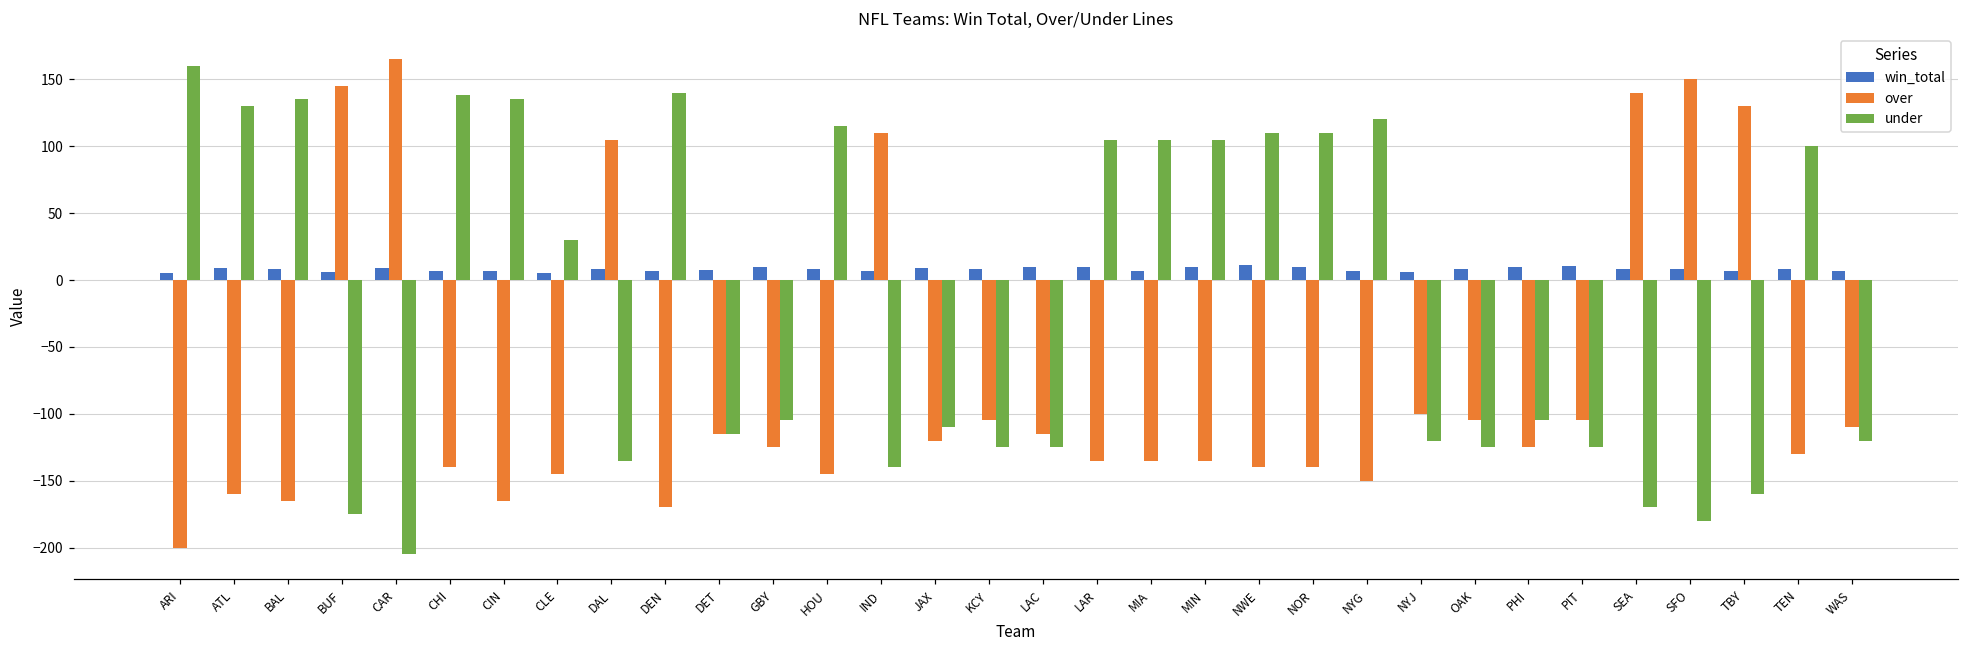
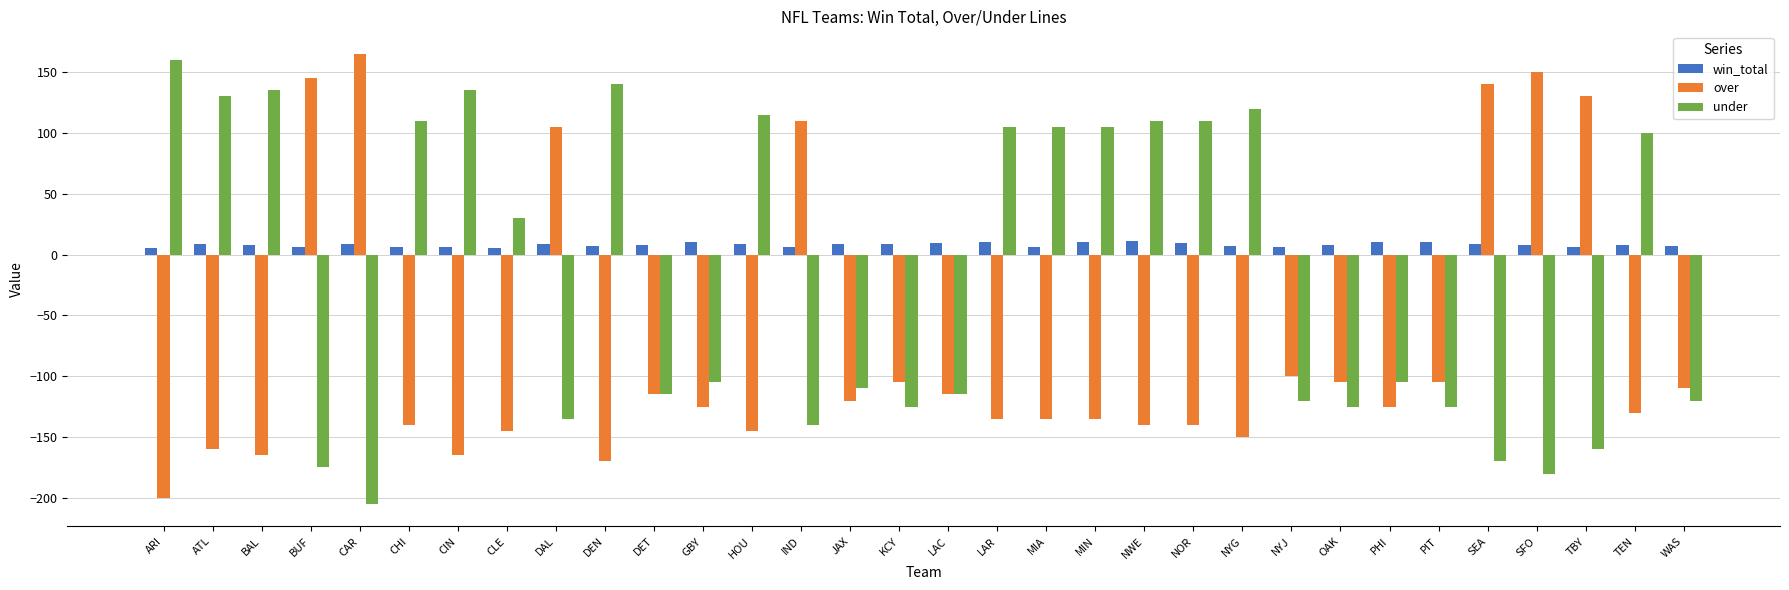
under, CHI: 138 -> 110
under, LAC: -125 -> -115
